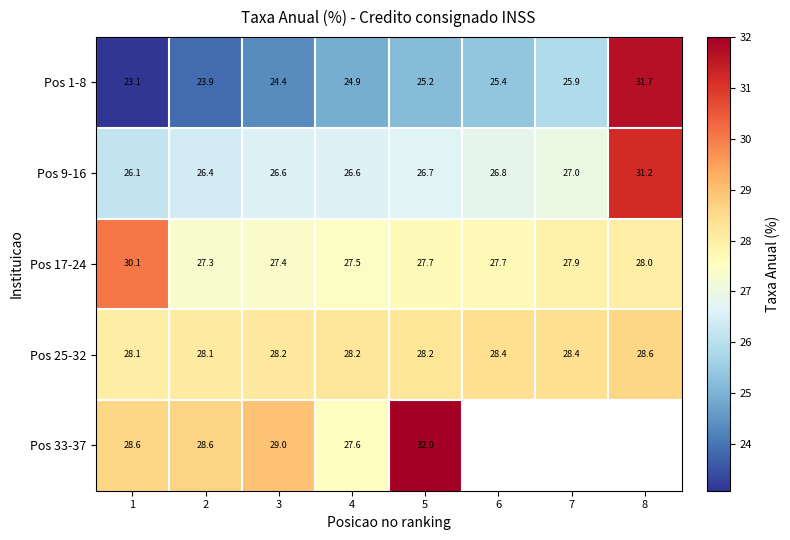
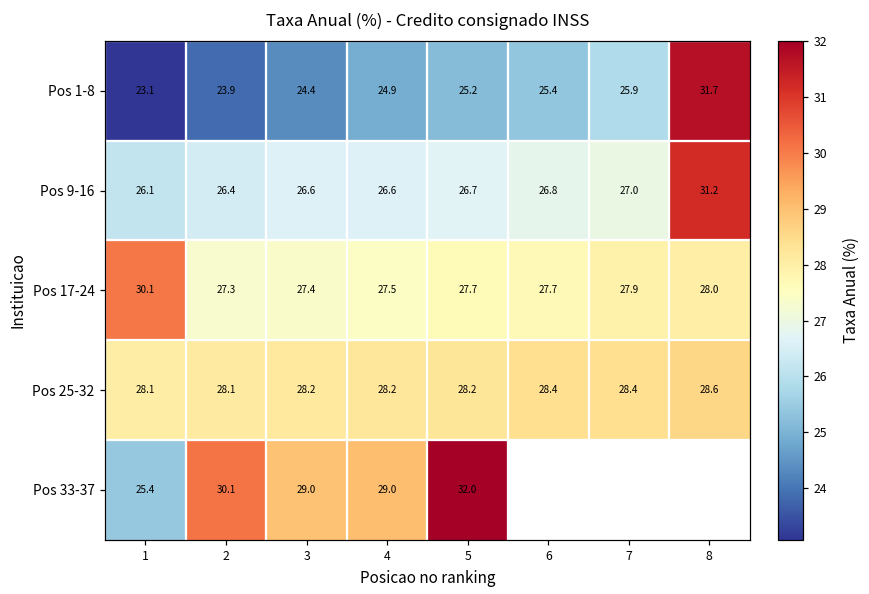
Pos 33-37, 1: 28.6 -> 25.4
Pos 33-37, 2: 28.6 -> 30.1
Pos 33-37, 4: 27.6 -> 29.0
